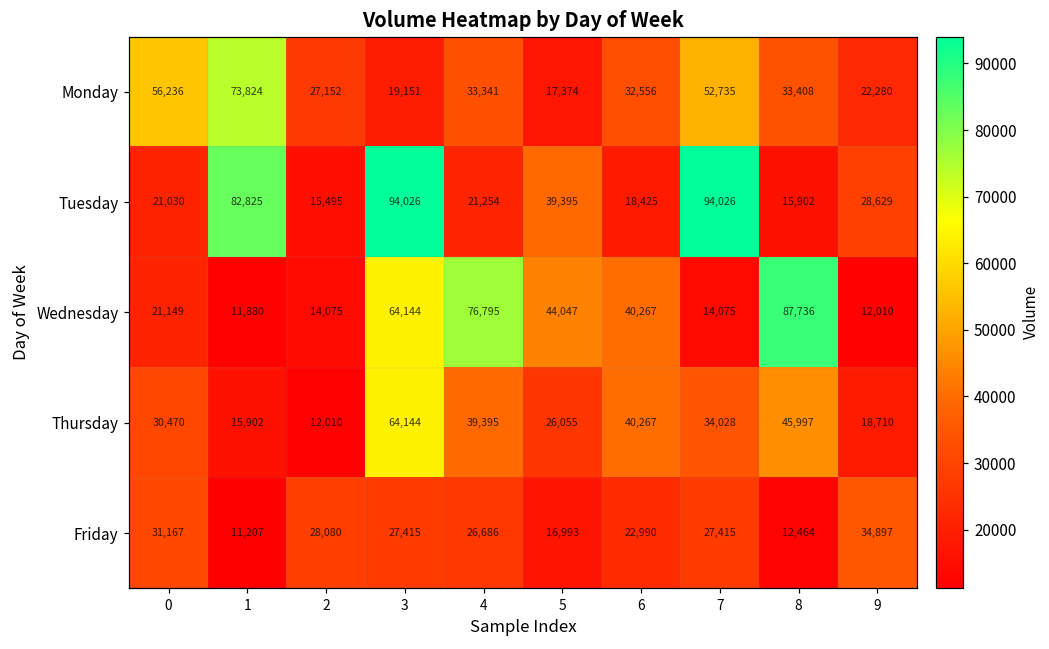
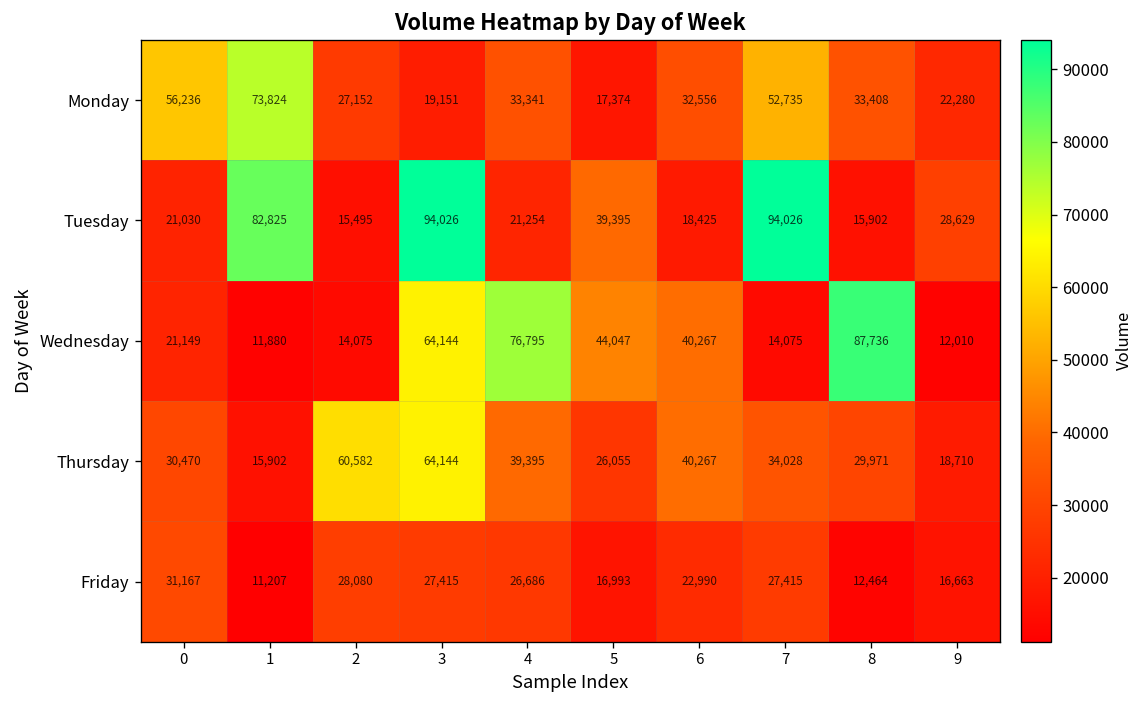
Thursday, 2: 12,010 -> 60,582
Thursday, 8: 45,997 -> 29,971
Friday, 9: 34,897 -> 16,663
